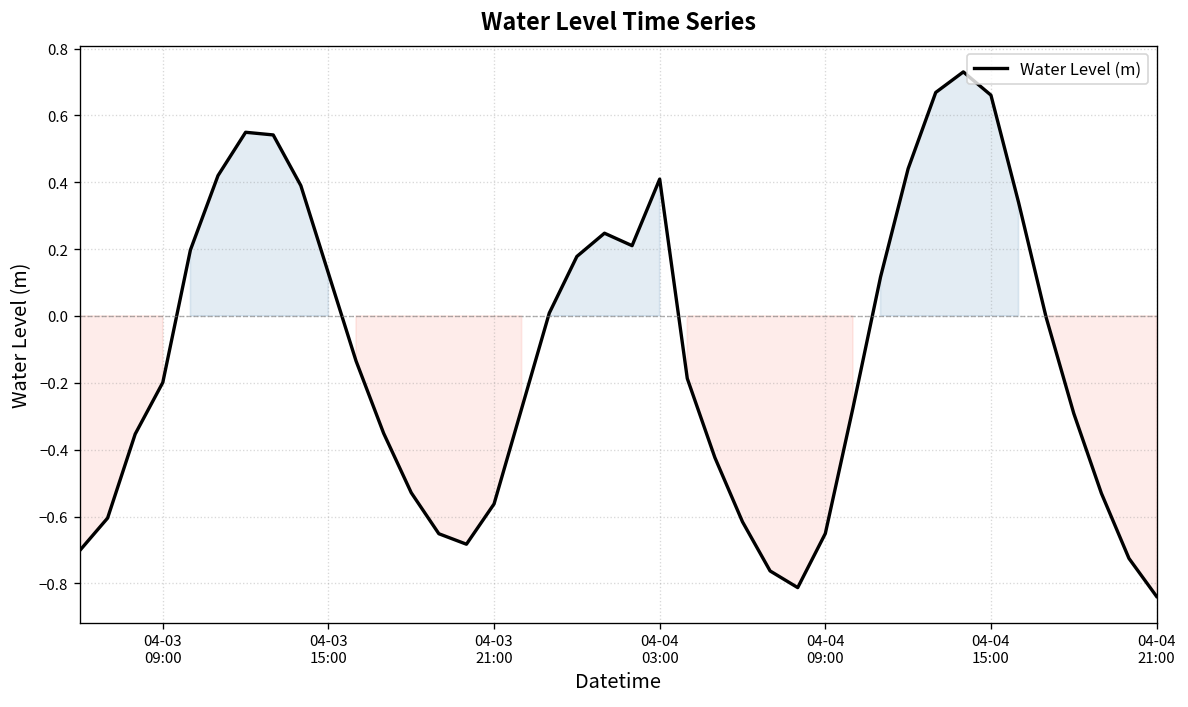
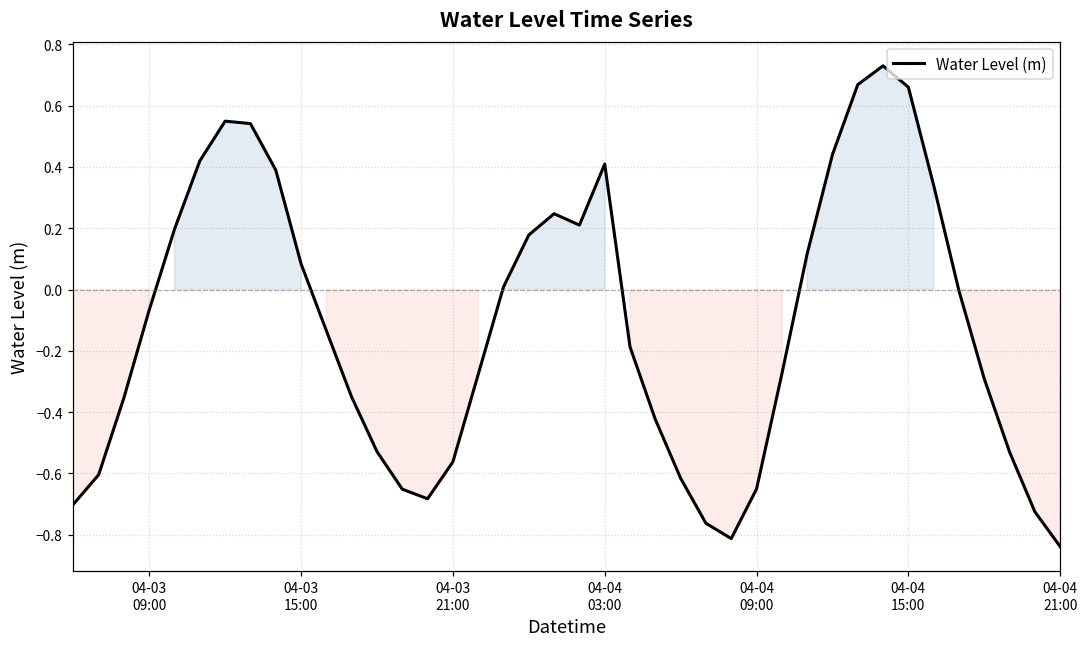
04-03 09:00: -0.20 -> -0.07
04-03 15:00: 0.13 -> 0.08
